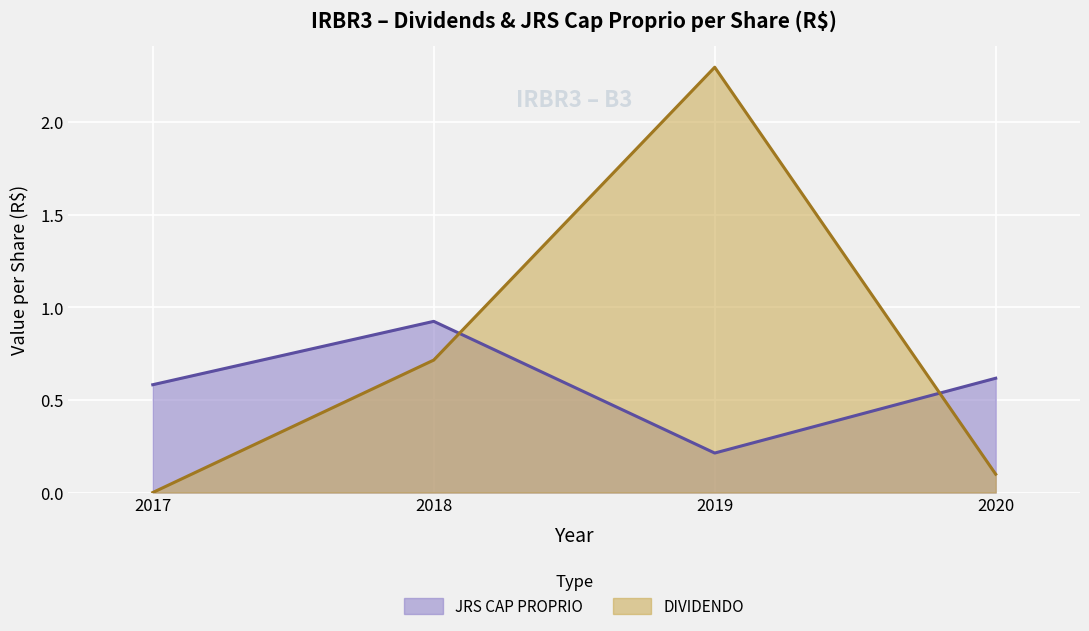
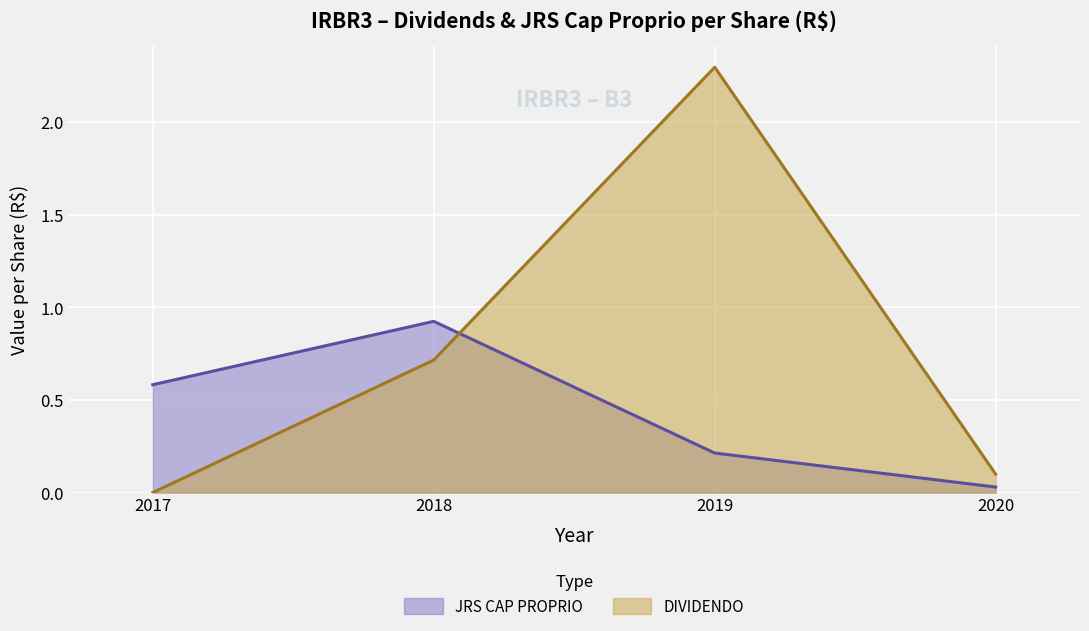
JRS CAP PROPRIO, 2020: 0.62 -> 0.03
